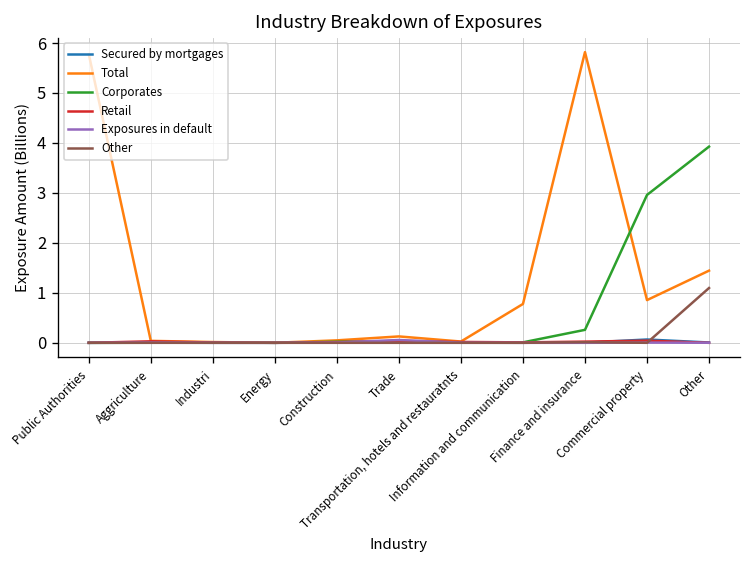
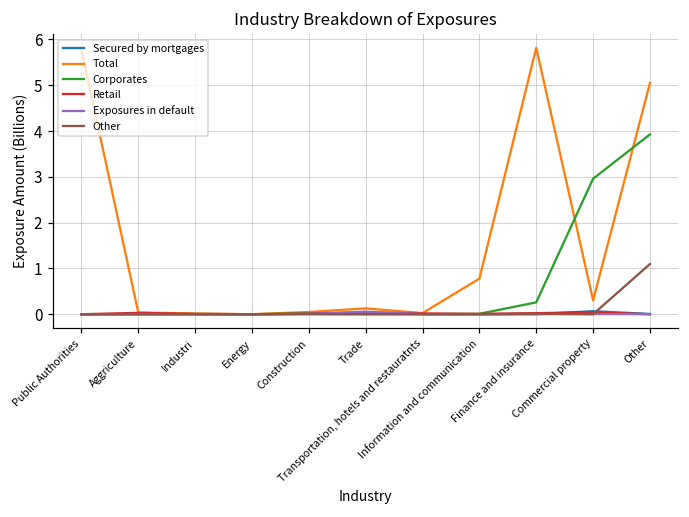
Total, Commercial property: 0.9 -> 0.3
Total, Other: 1.4 -> 5.0
